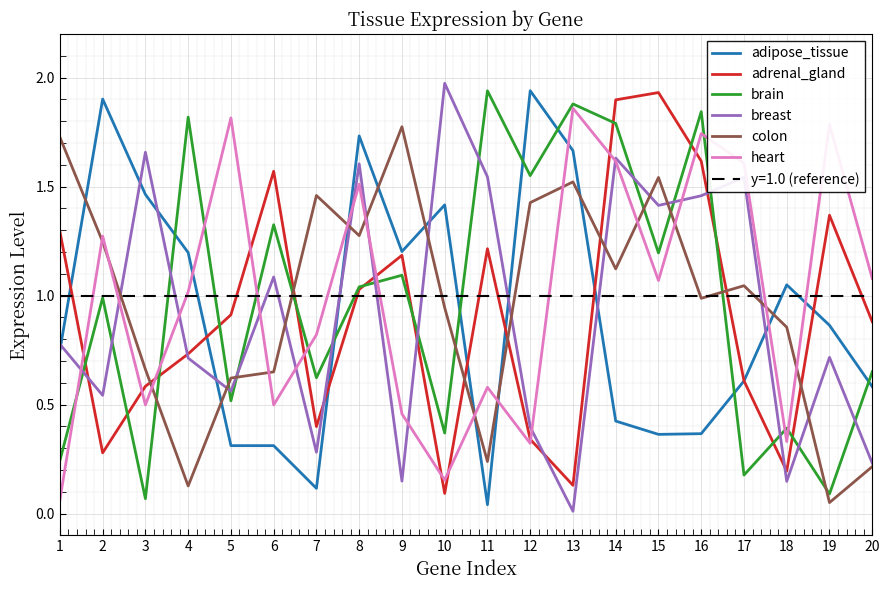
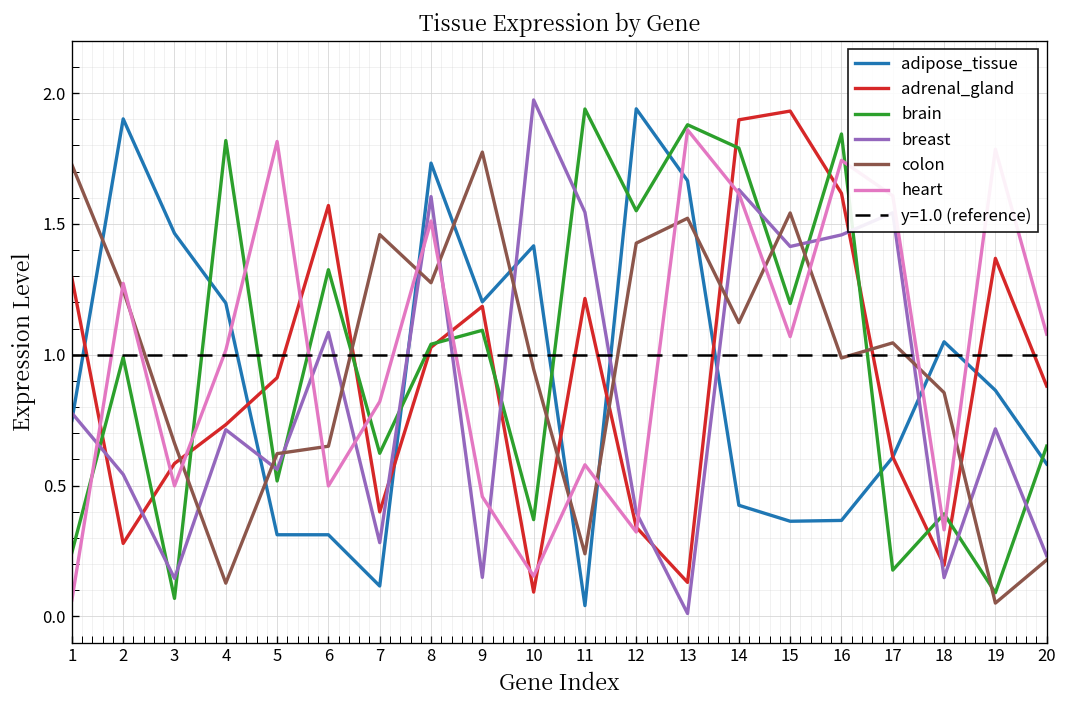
breast, 3: 1.66 -> 0.15
